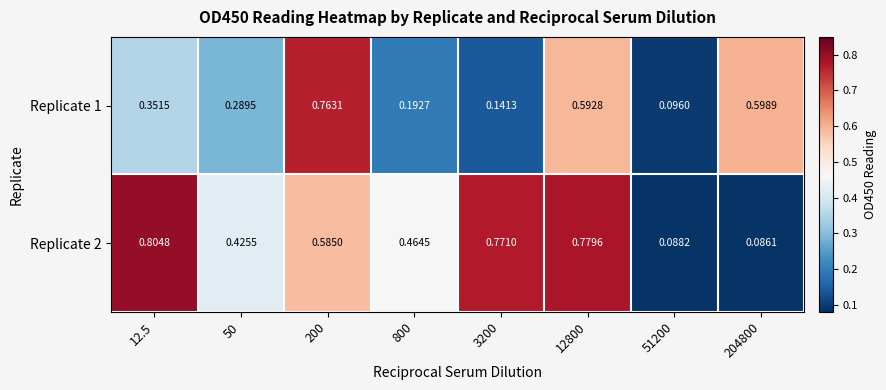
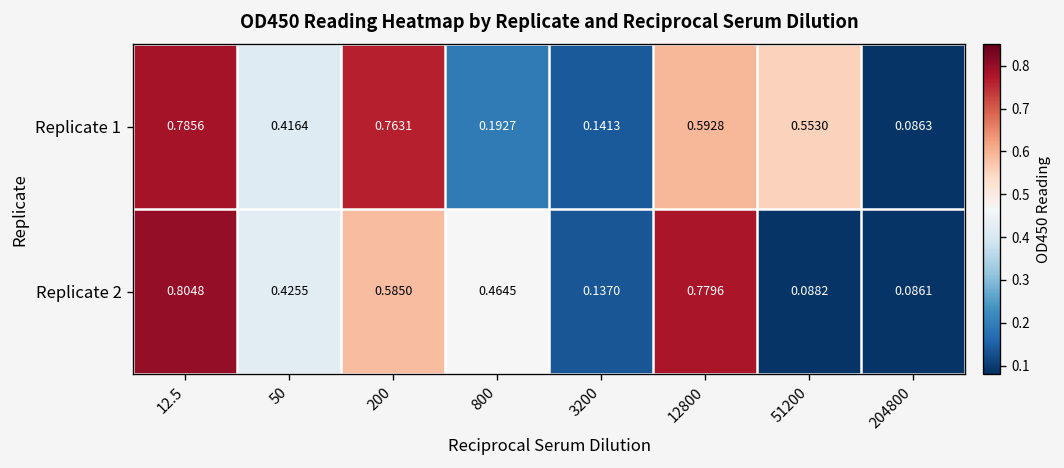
Replicate 1, 12.5: 0.3515 -> 0.7856
Replicate 1, 50: 0.2895 -> 0.4164
Replicate 1, 51200: 0.0960 -> 0.5530
Replicate 1, 204800: 0.5989 -> 0.0863
Replicate 2, 3200: 0.7710 -> 0.1370
